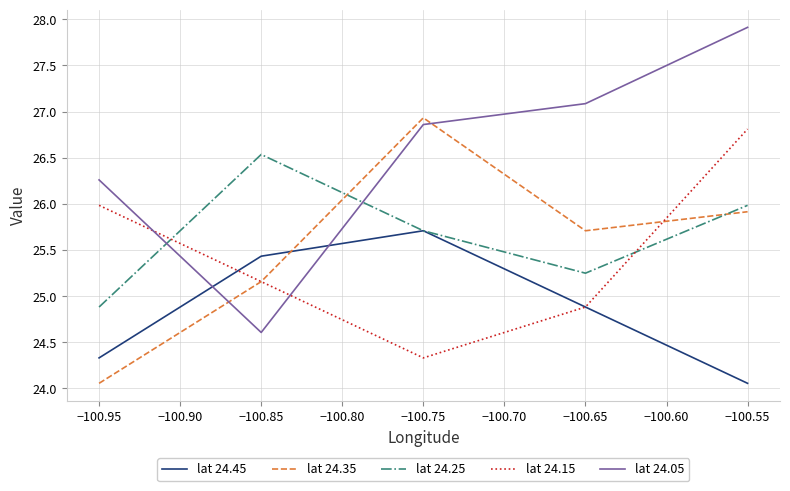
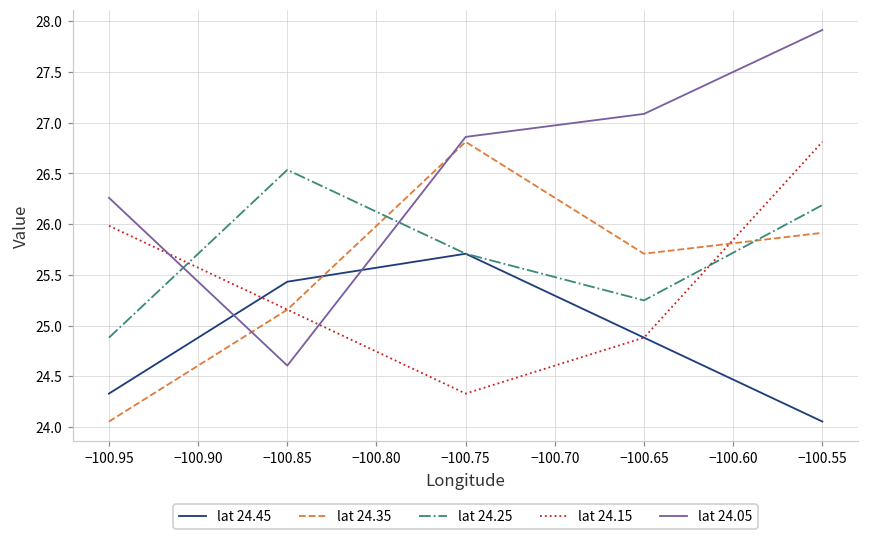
lat 24.35, −100.75: 26.9 -> 26.8
lat 24.25, −100.55: 26.0 -> 26.2
